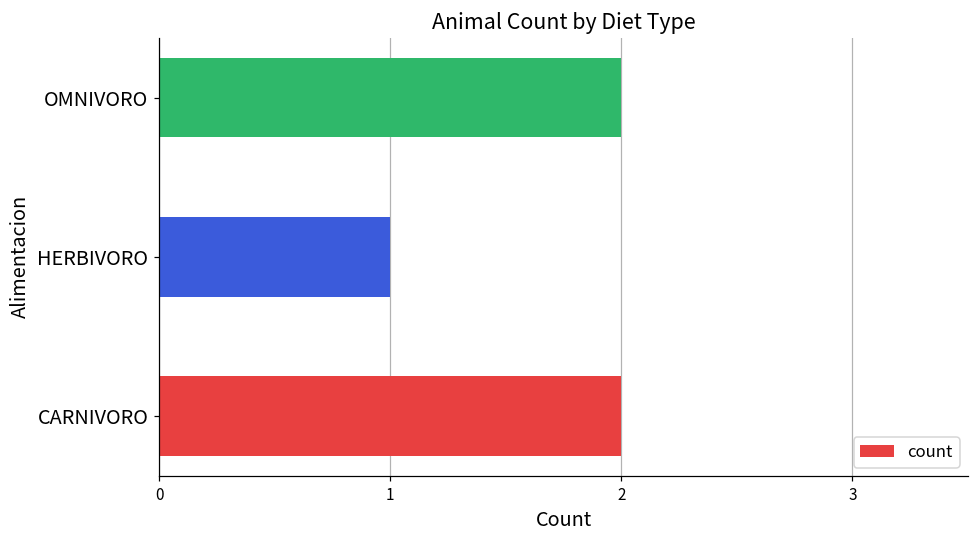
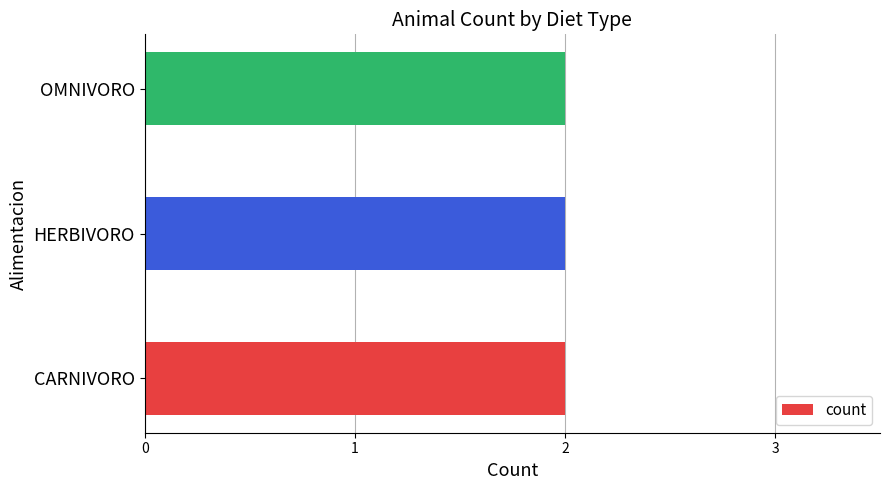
HERBIVORO: 1 -> 2
